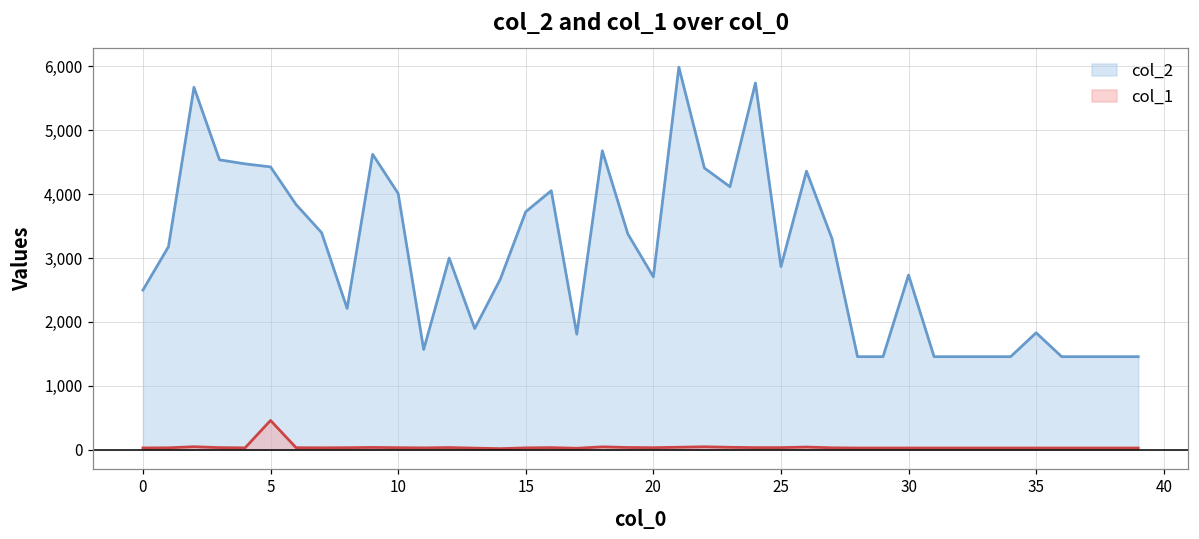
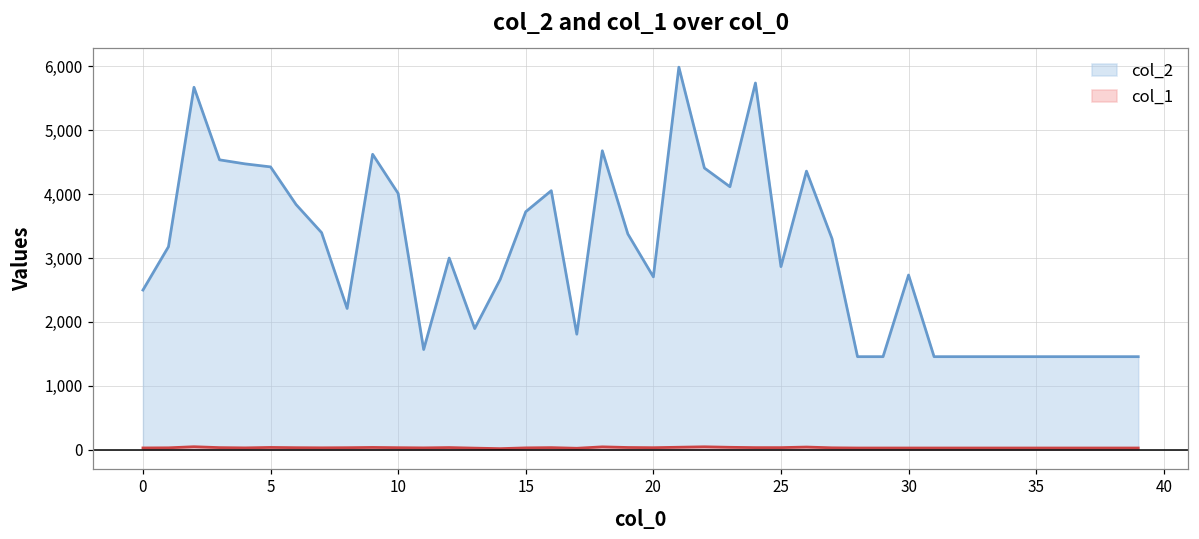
col_1, 5: 500 -> 0
col_2, 35: 1,800 -> 1,500
